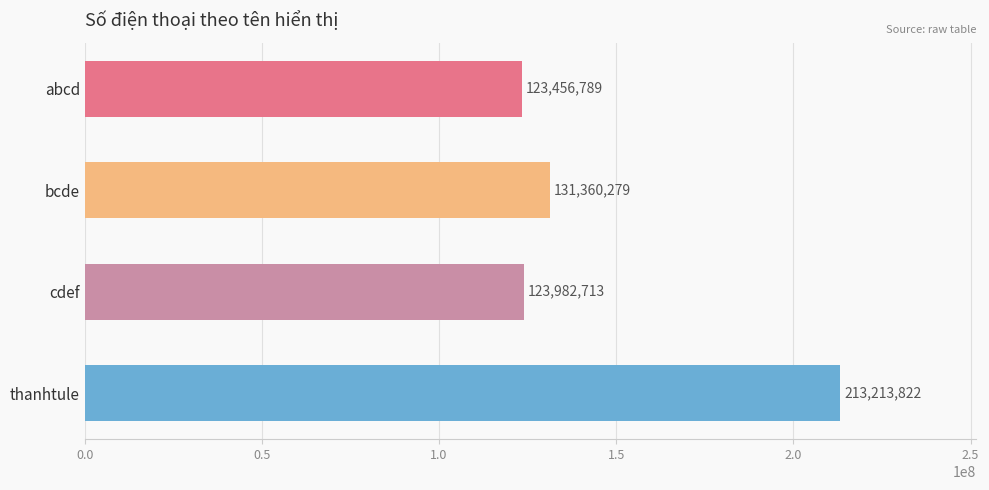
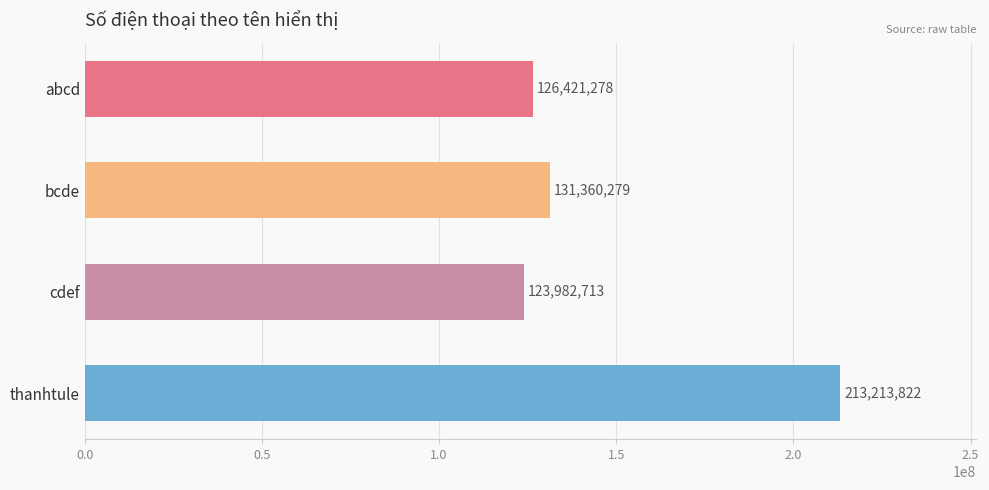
abcd: 123,456,789 -> 126,421,278
